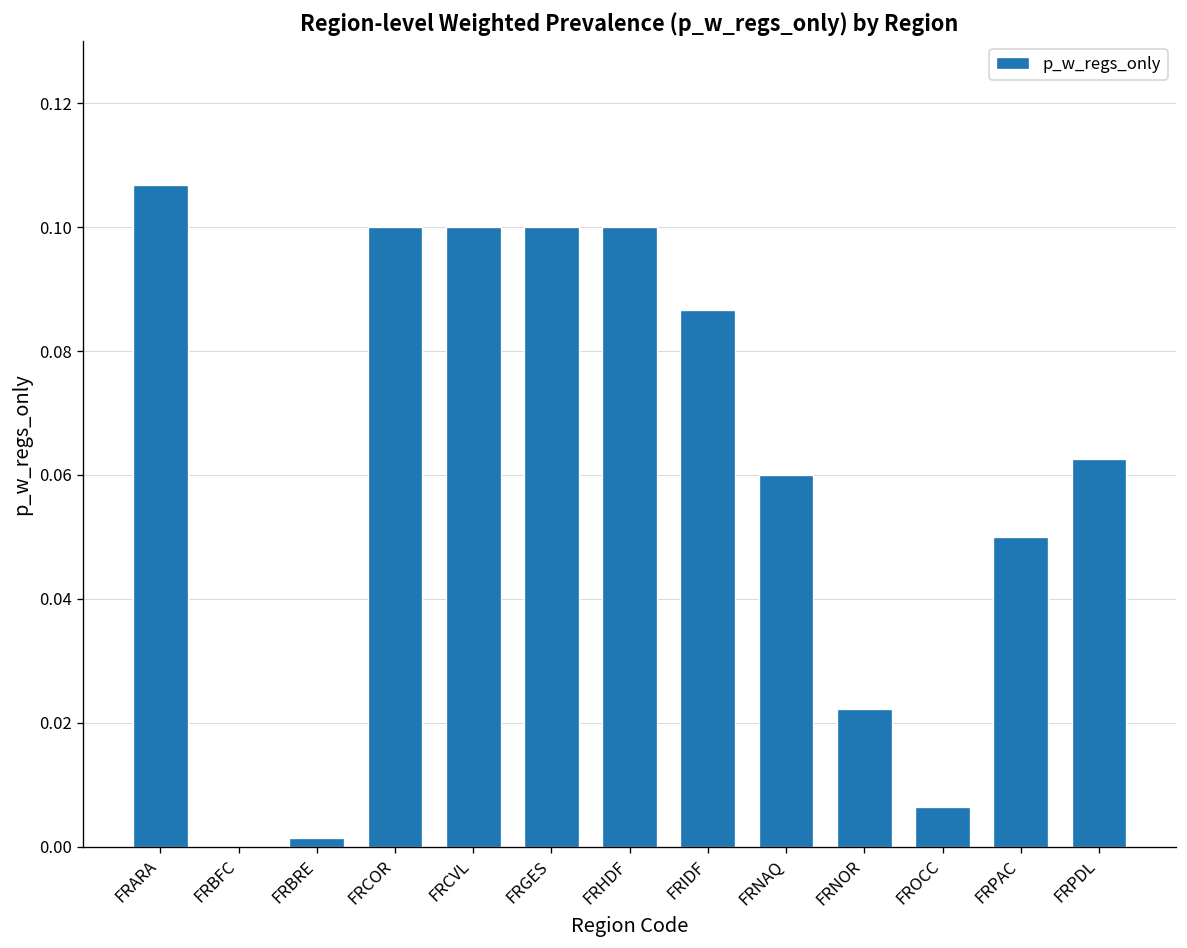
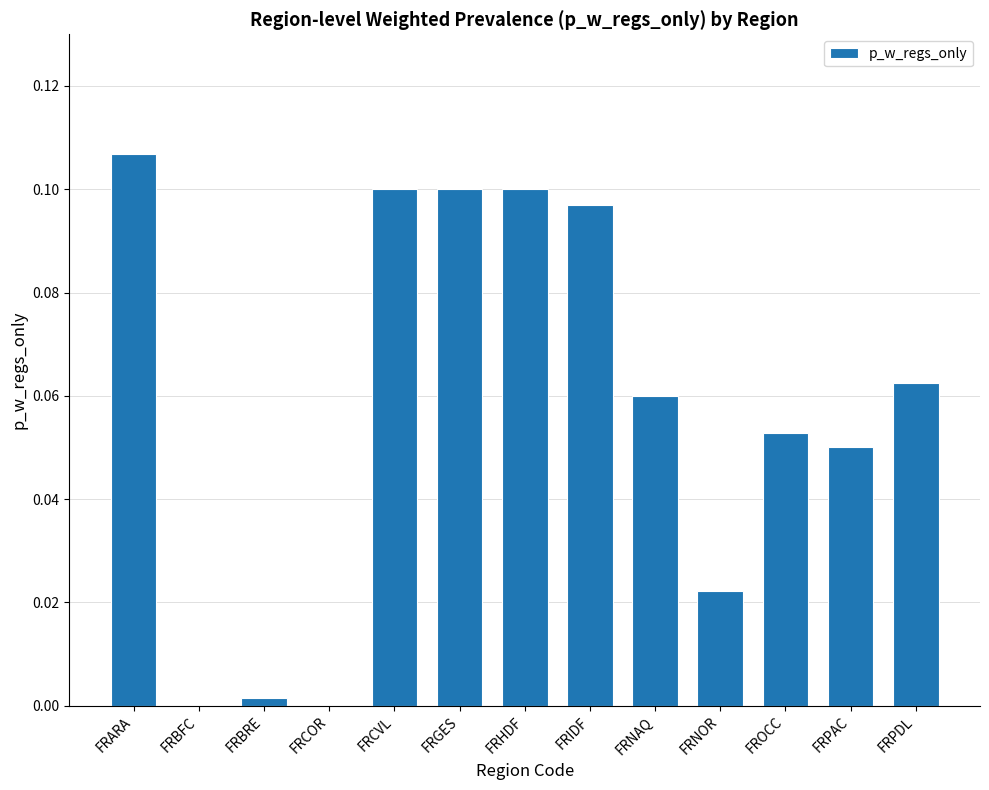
FRCOR: 0.1 -> 0.0
FRIDF: 0.087 -> 0.097
FROCC: 0.006 -> 0.053
